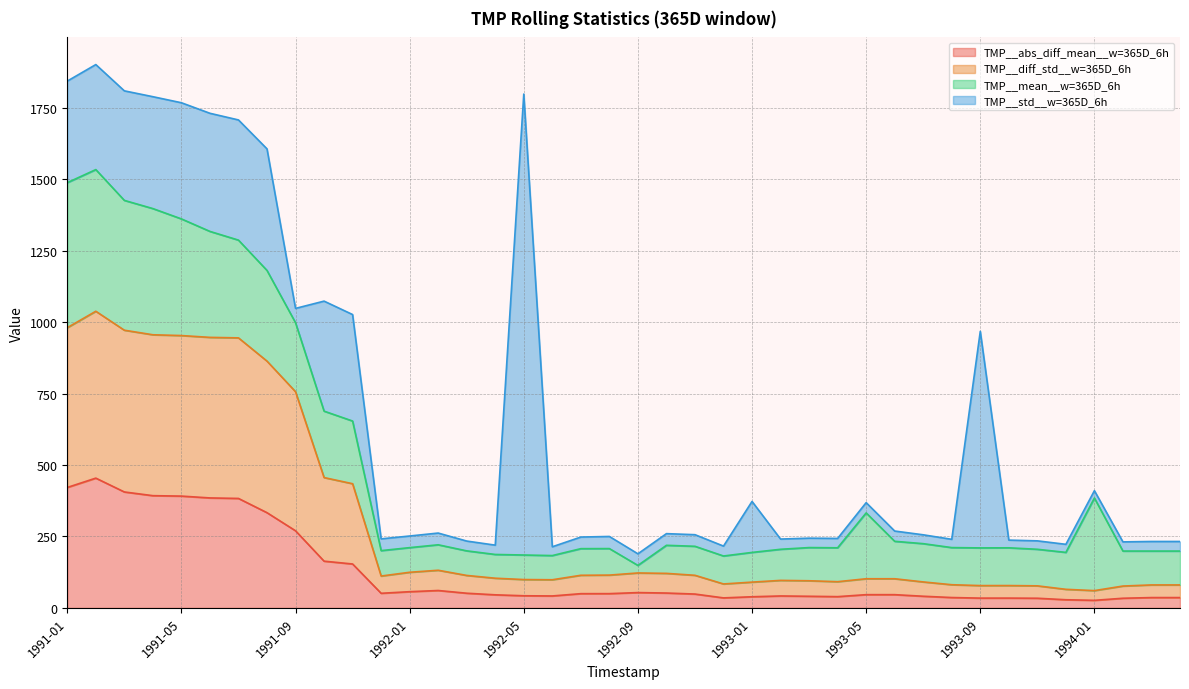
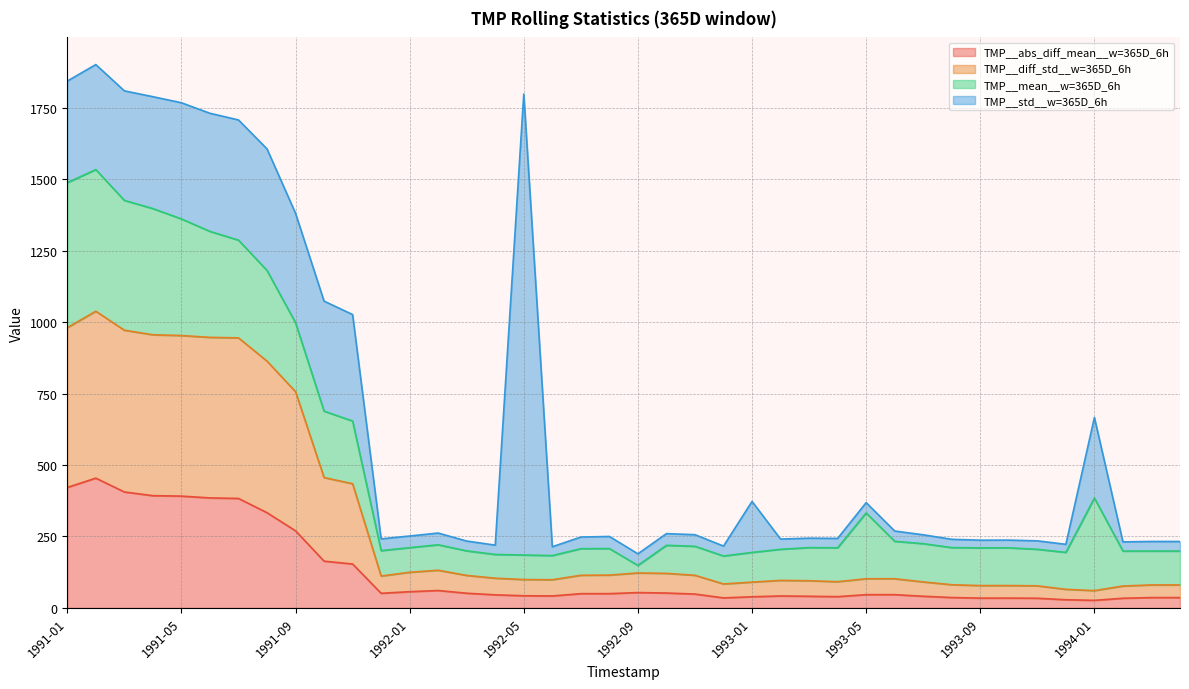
TMP__std__w=365D_6h, 1991-09: 50 -> 380
TMP__std__w=365D_6h, 1993-09: 760 -> 30
TMP__std__w=365D_6h, 1994-01: 30 -> 280
